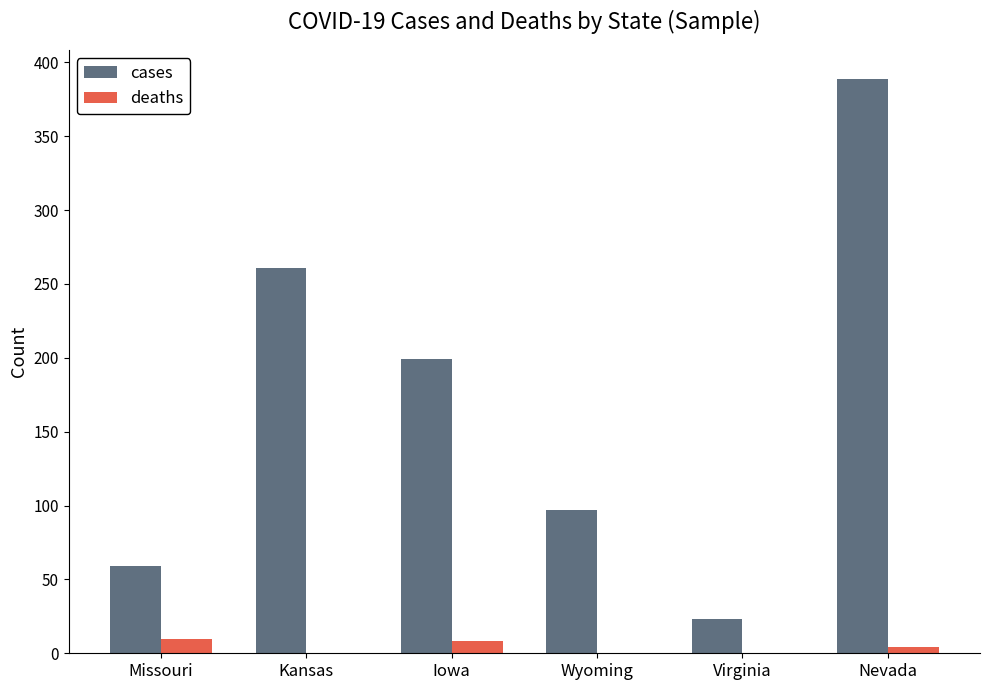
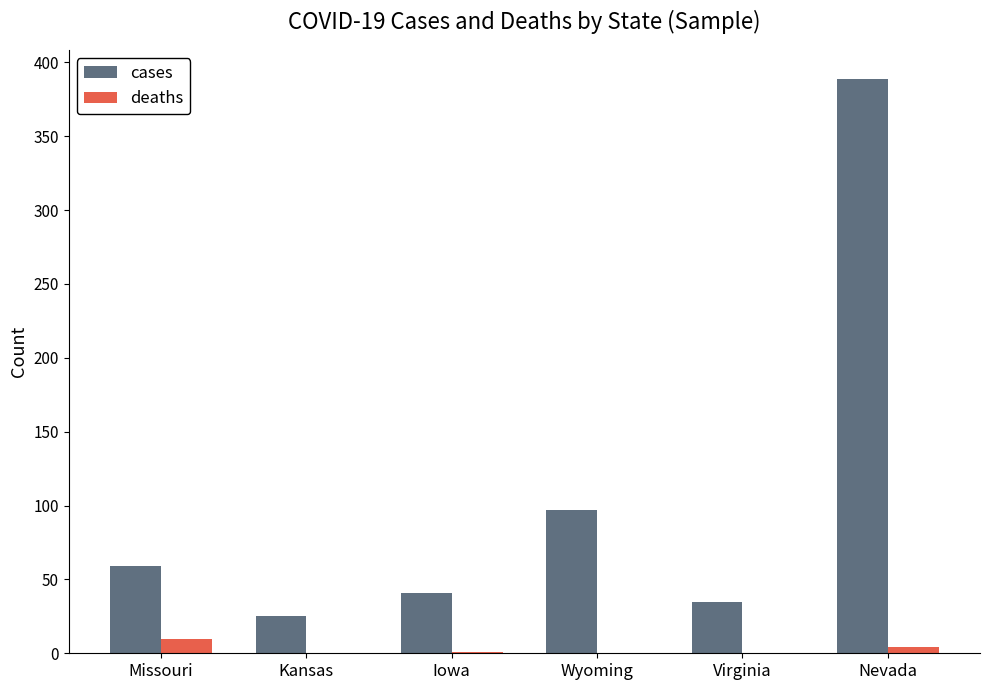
cases, Kansas: 261 -> 25
cases, Iowa: 199 -> 41
deaths, Iowa: 8 -> 1
cases, Virginia: 23 -> 35
